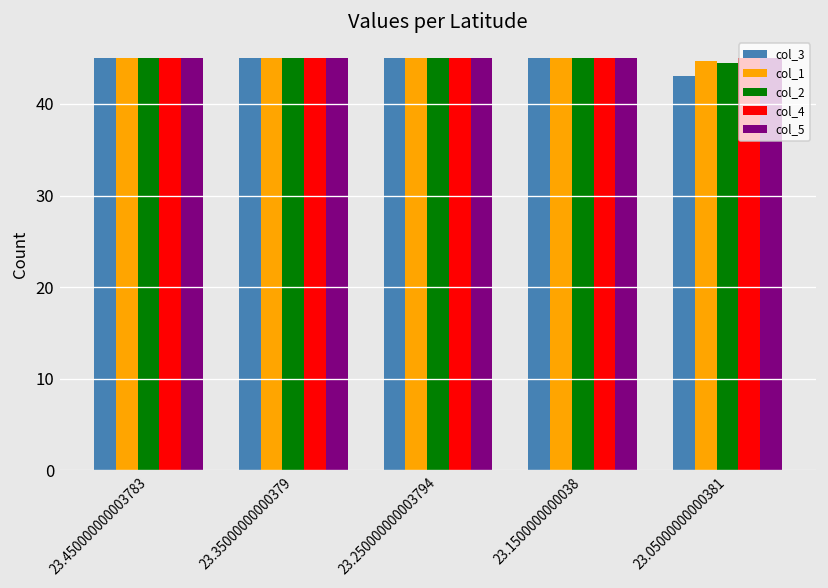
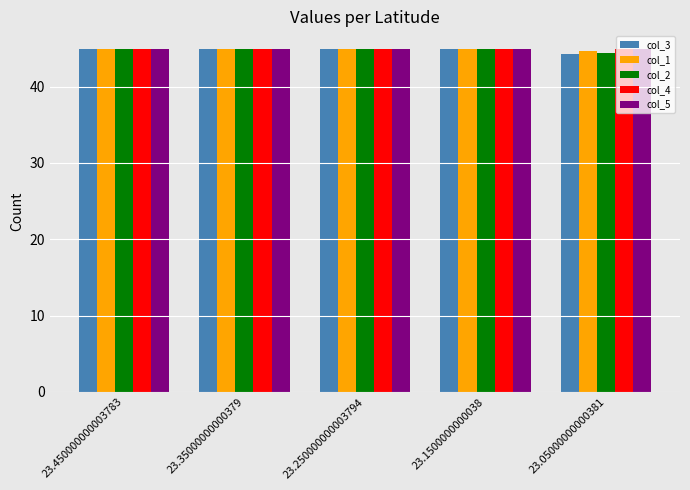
col_3, 23.05000000000381: 43 -> 44
